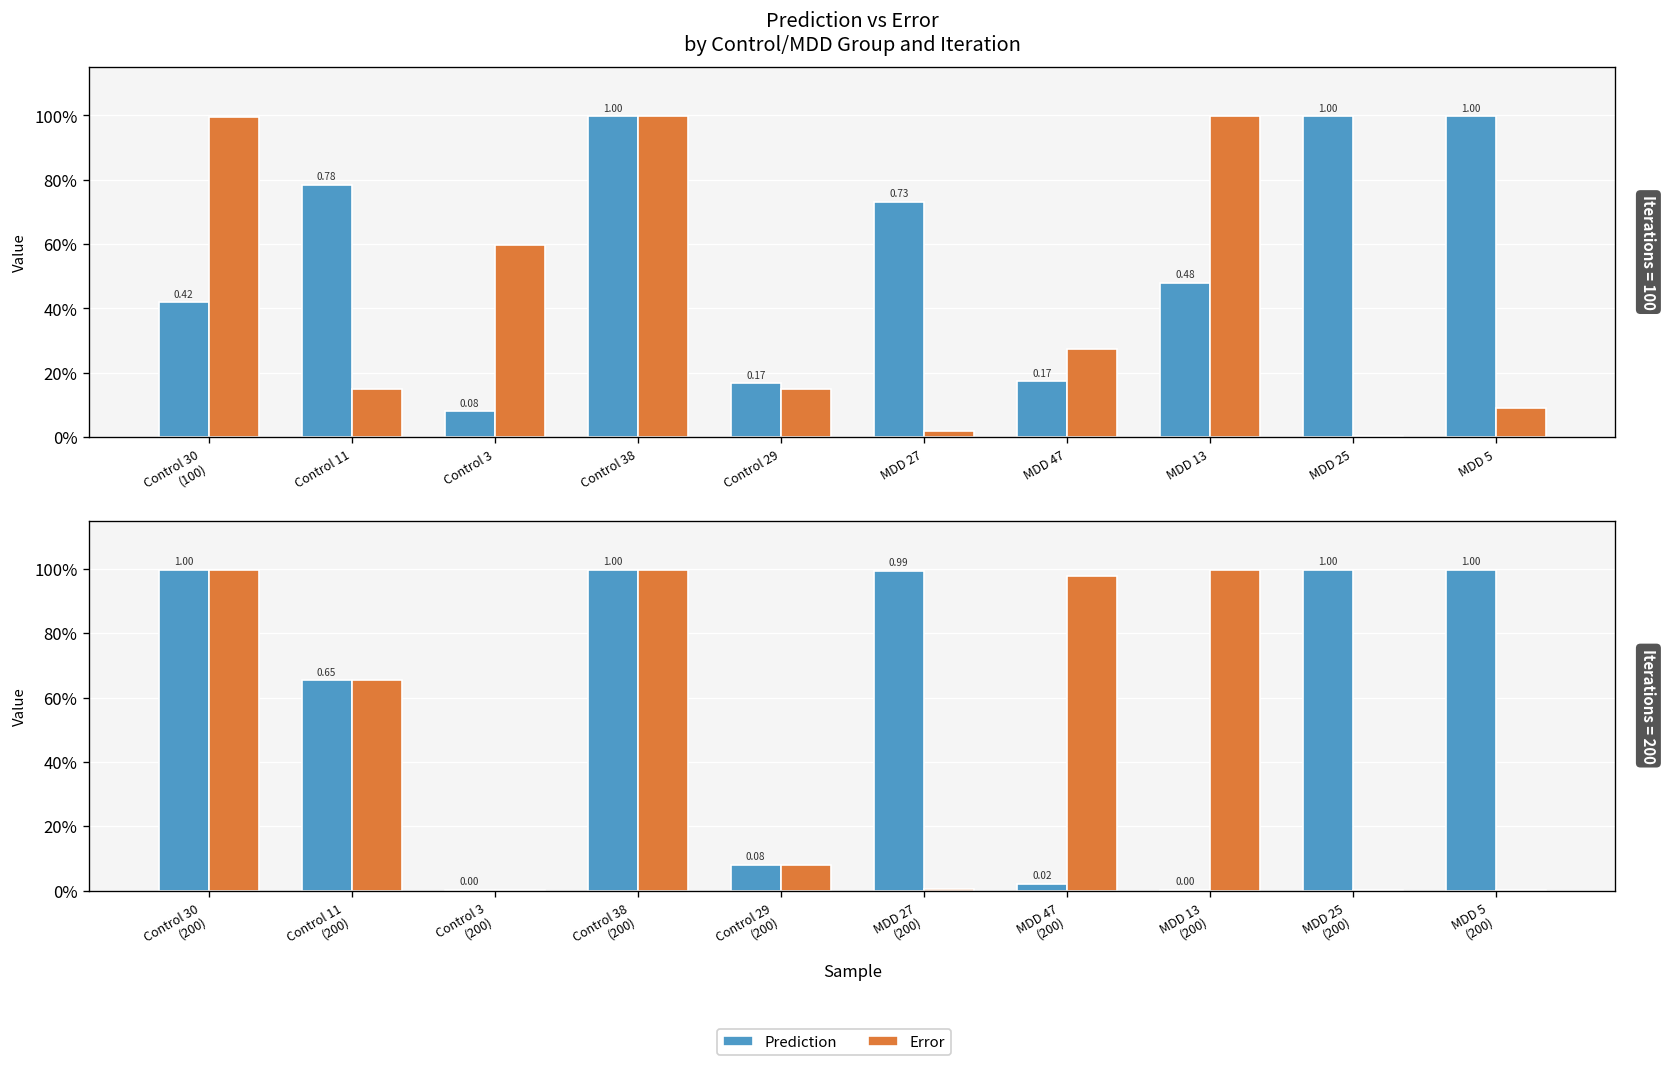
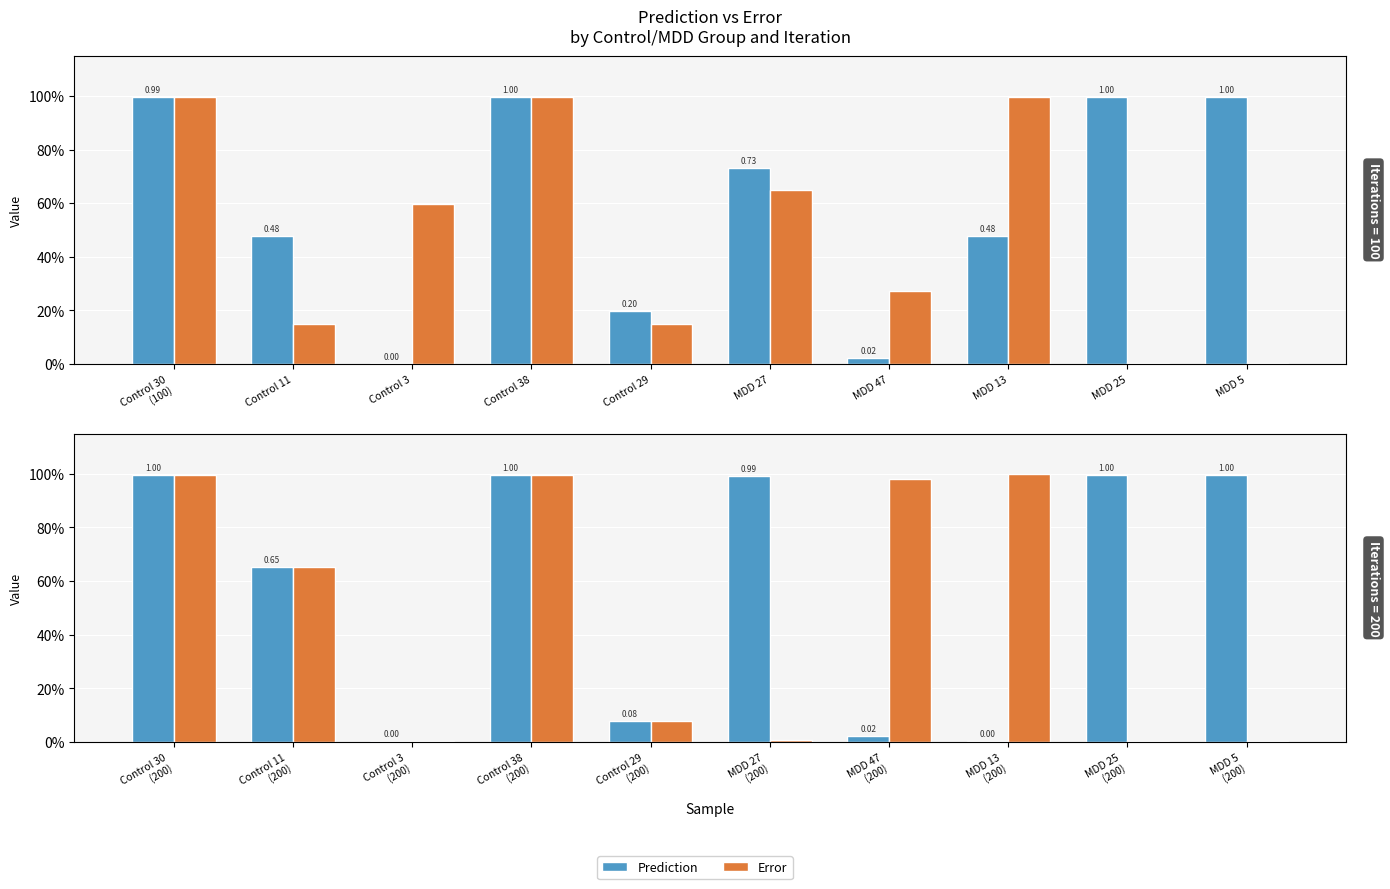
Prediction vs Error by Control/MDD Group and Iteration, Prediction, Control 30 (100): 0.42 -> 0.99
Prediction vs Error by Control/MDD Group and Iteration, Prediction, Control 11: 0.78 -> 0.48
Prediction vs Error by Control/MDD Group and Iteration, Prediction, Control 3: 0.08 -> 0.00
Prediction vs Error by Control/MDD Group and Iteration, Prediction, Control 29: 0.17 -> 0.20
Prediction vs Error by Control/MDD Group and Iteration, Error, MDD 27: 2% -> 65%
Prediction vs Error by Control/MDD Group and Iteration, Prediction, MDD 47: 0.17 -> 0.02
Prediction vs Error by Control/MDD Group and Iteration, Error, MDD 5: 9% -> 0%
